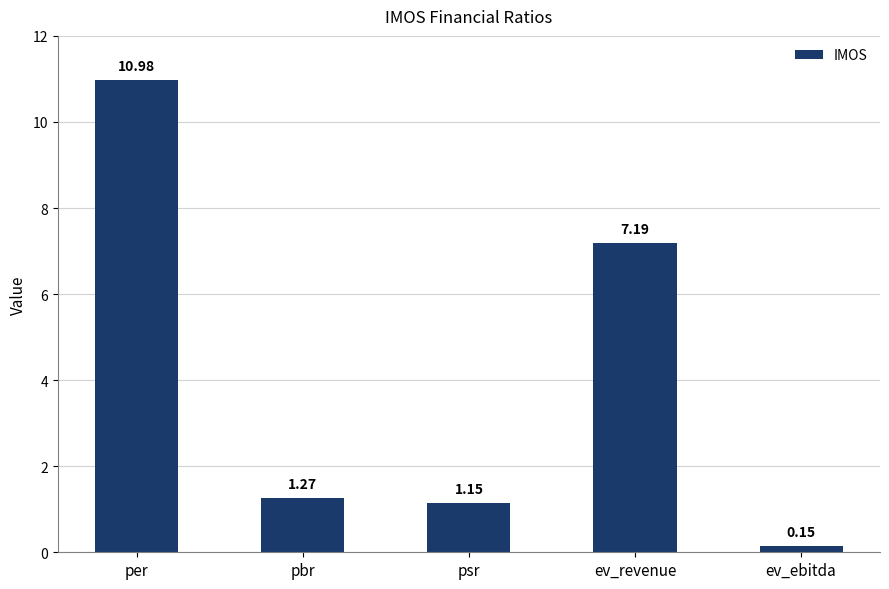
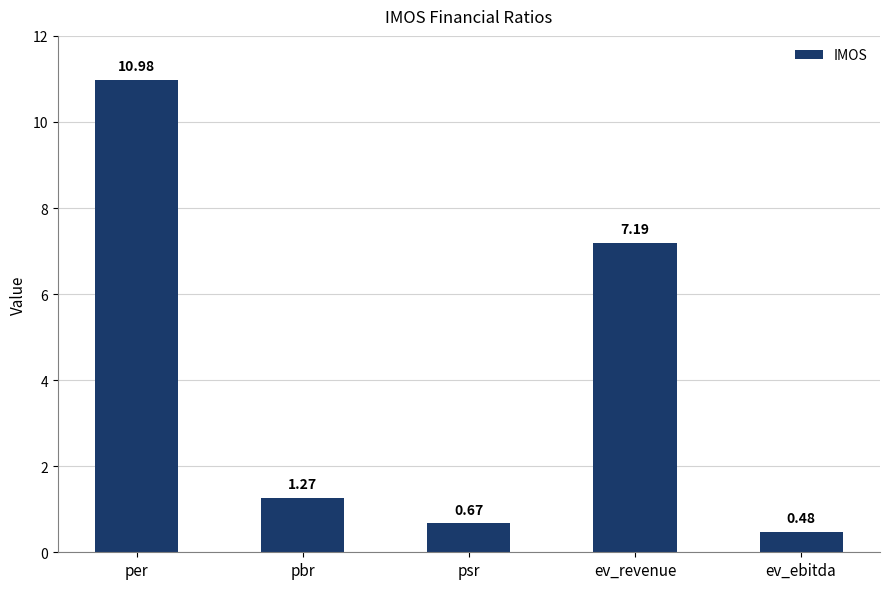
psr: 1.15 -> 0.67
ev_ebitda: 0.15 -> 0.48
